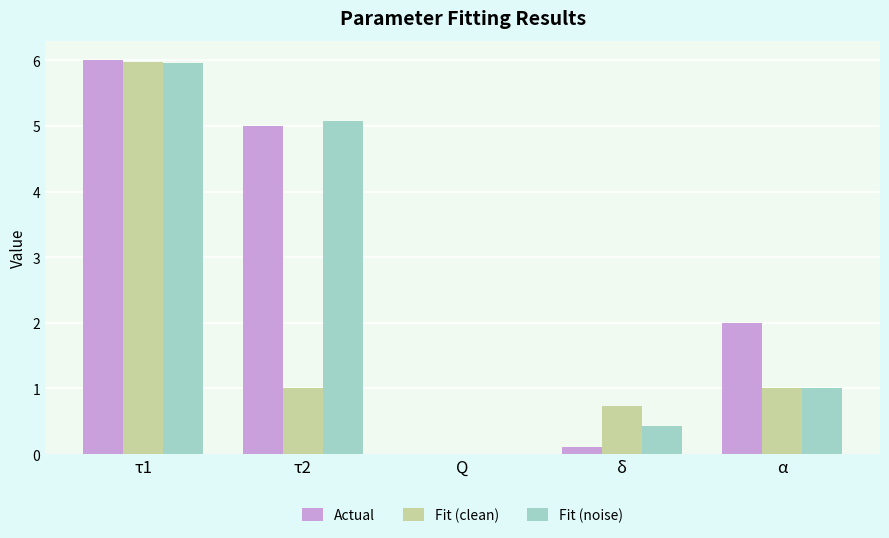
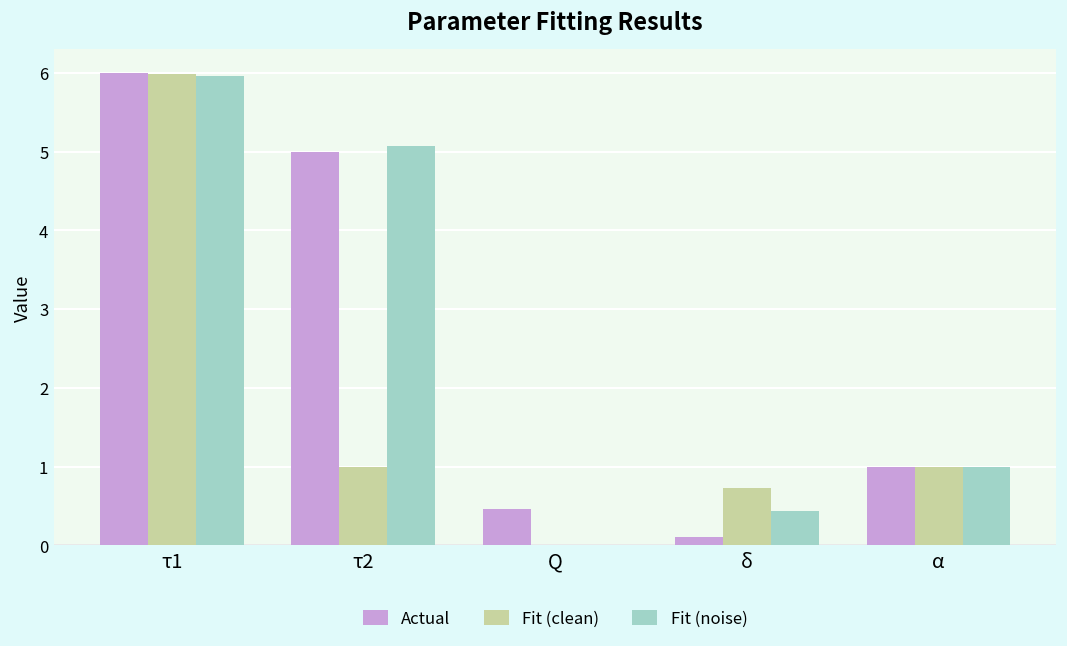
Actual, Q: 0.0 -> 0.5
Actual, α: 2 -> 1
